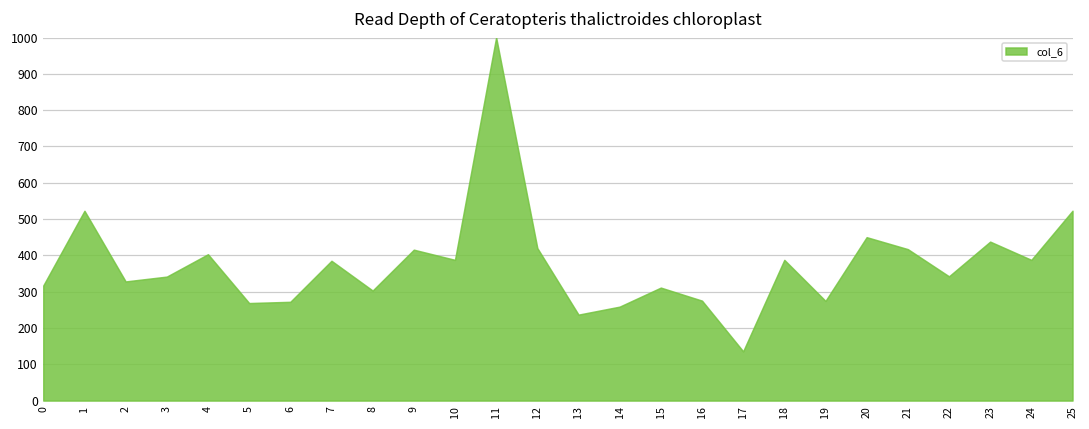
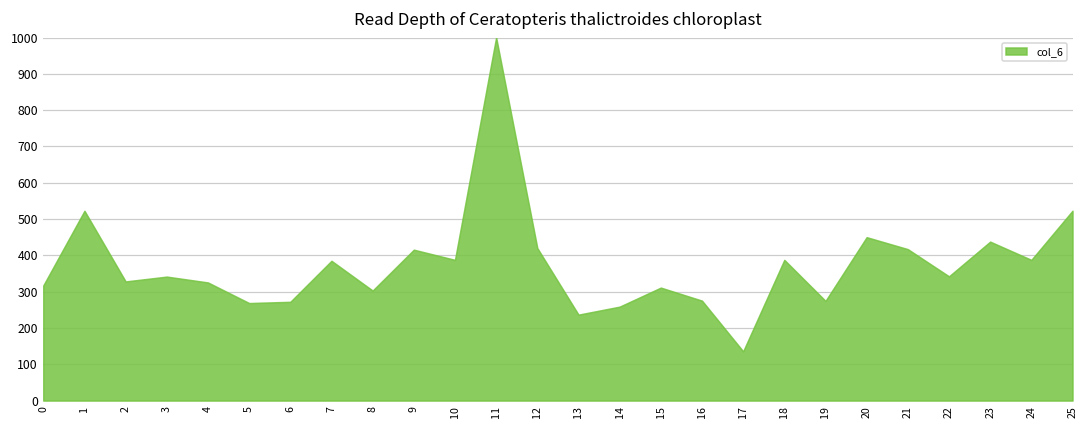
4: 400 -> 330
